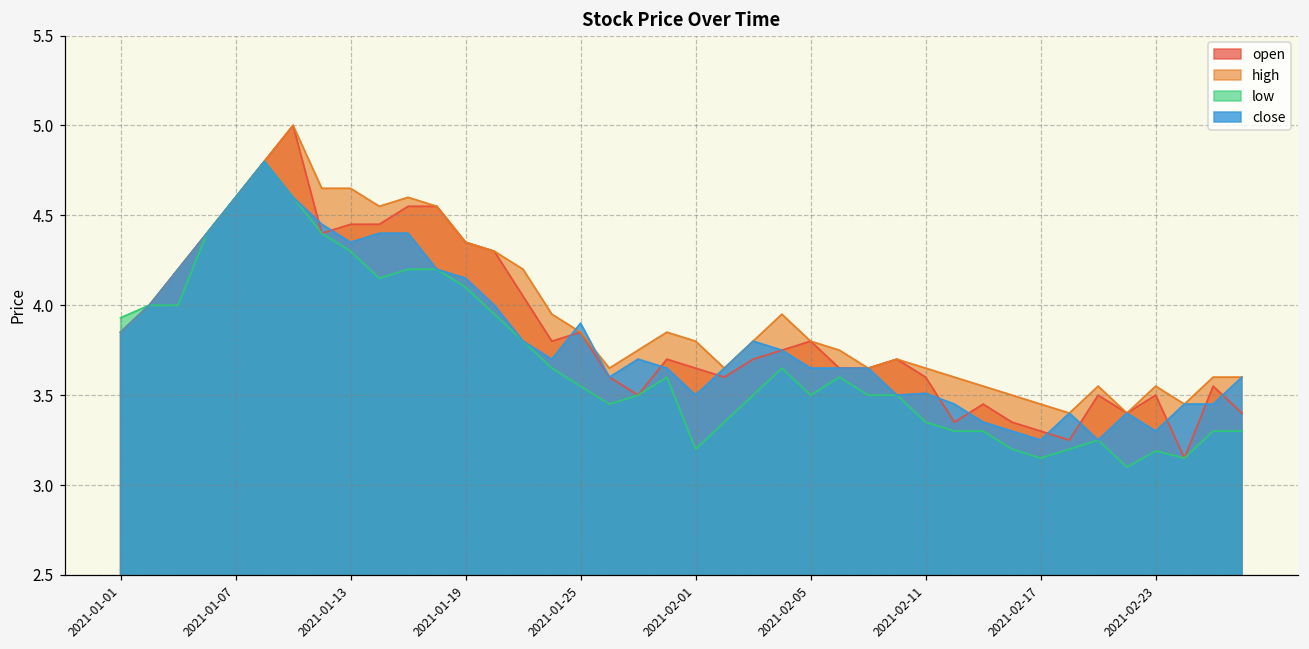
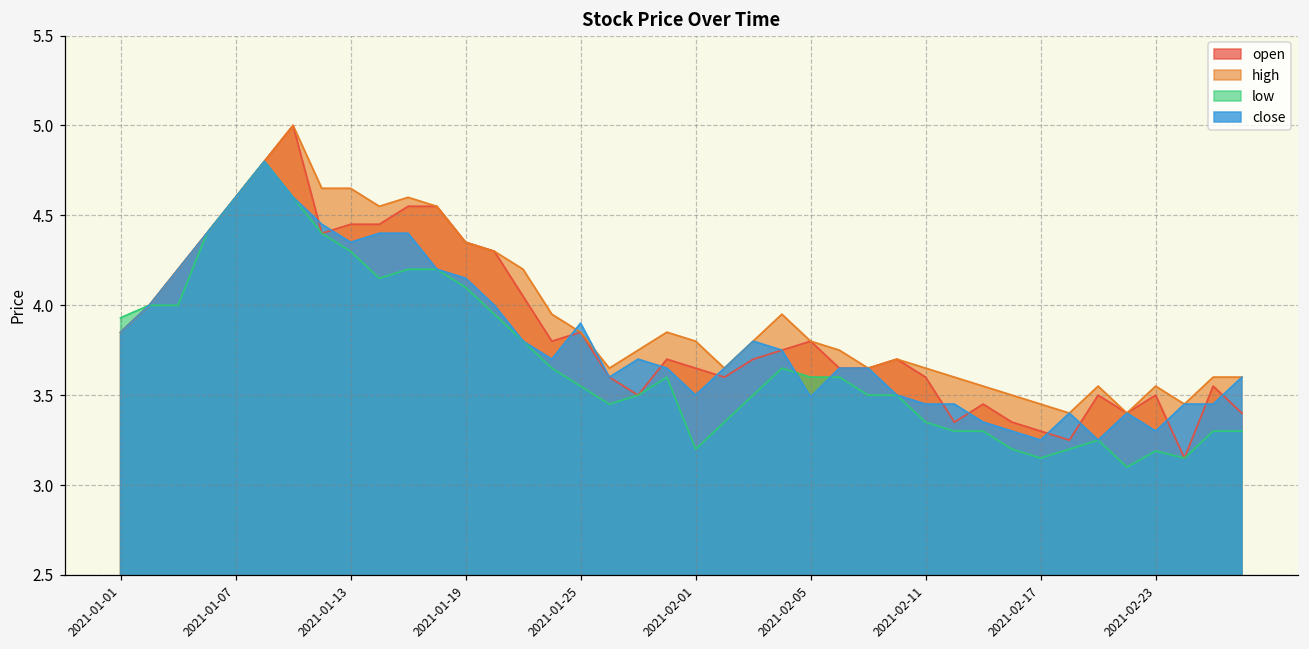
low, 2021-02-05: 3.5 -> 3.6
close, 2021-02-05: 3.65 -> 3.49
close, 2021-02-11: 3.51 -> 3.45
